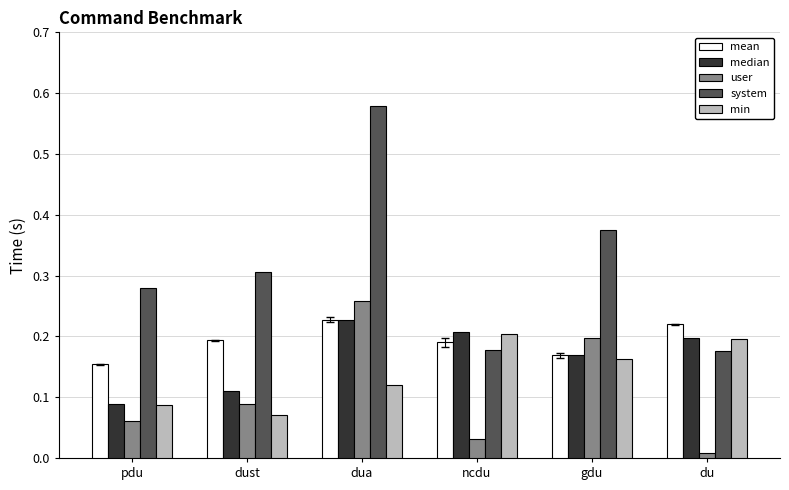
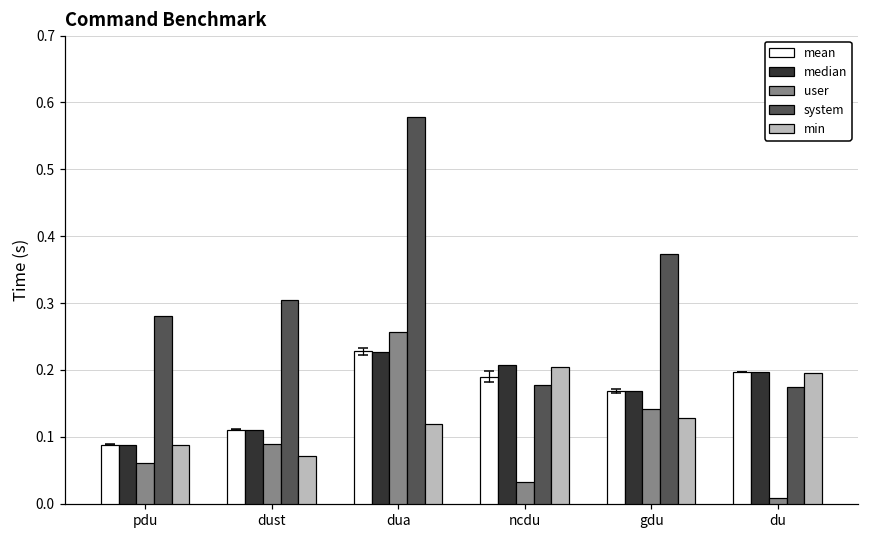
mean, pdu: 0.15 -> 0.09
mean, dust: 0.19 -> 0.11
user, gdu: 0.20 -> 0.14
min, gdu: 0.16 -> 0.13
mean, du: 0.22 -> 0.20
